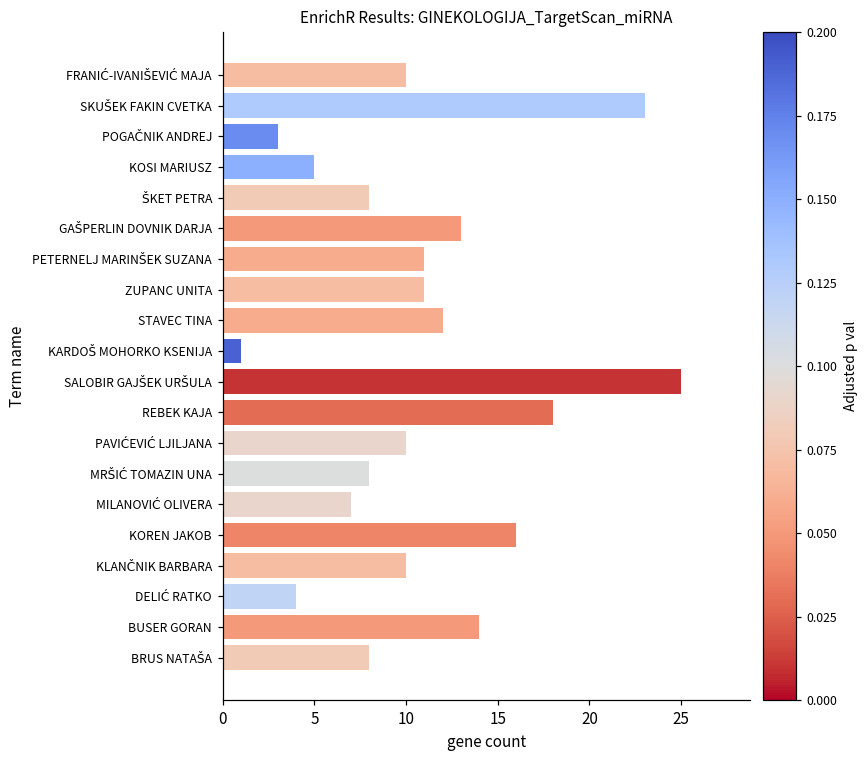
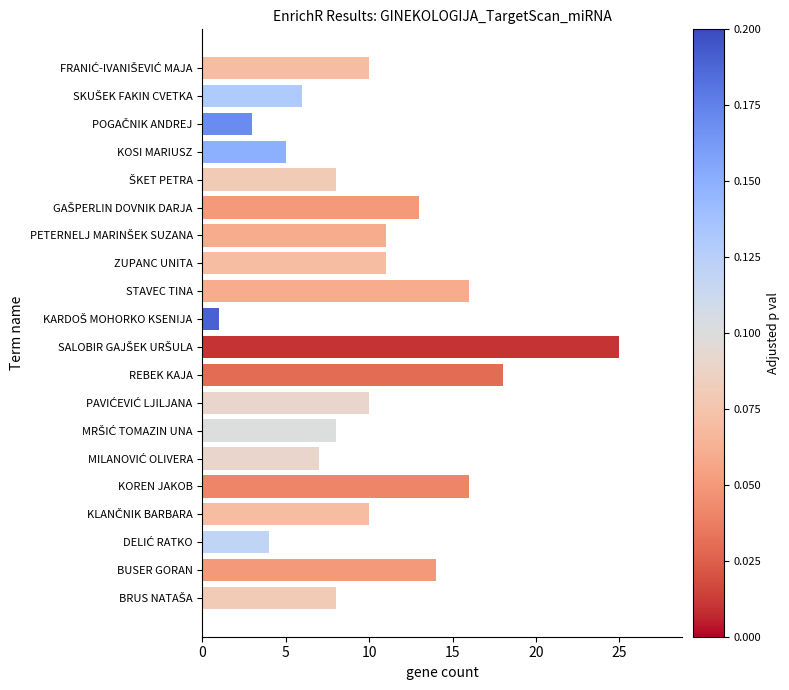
SKUŠEK FAKIN CVETKA: 23 -> 6
STAVEC TINA: 12 -> 16
